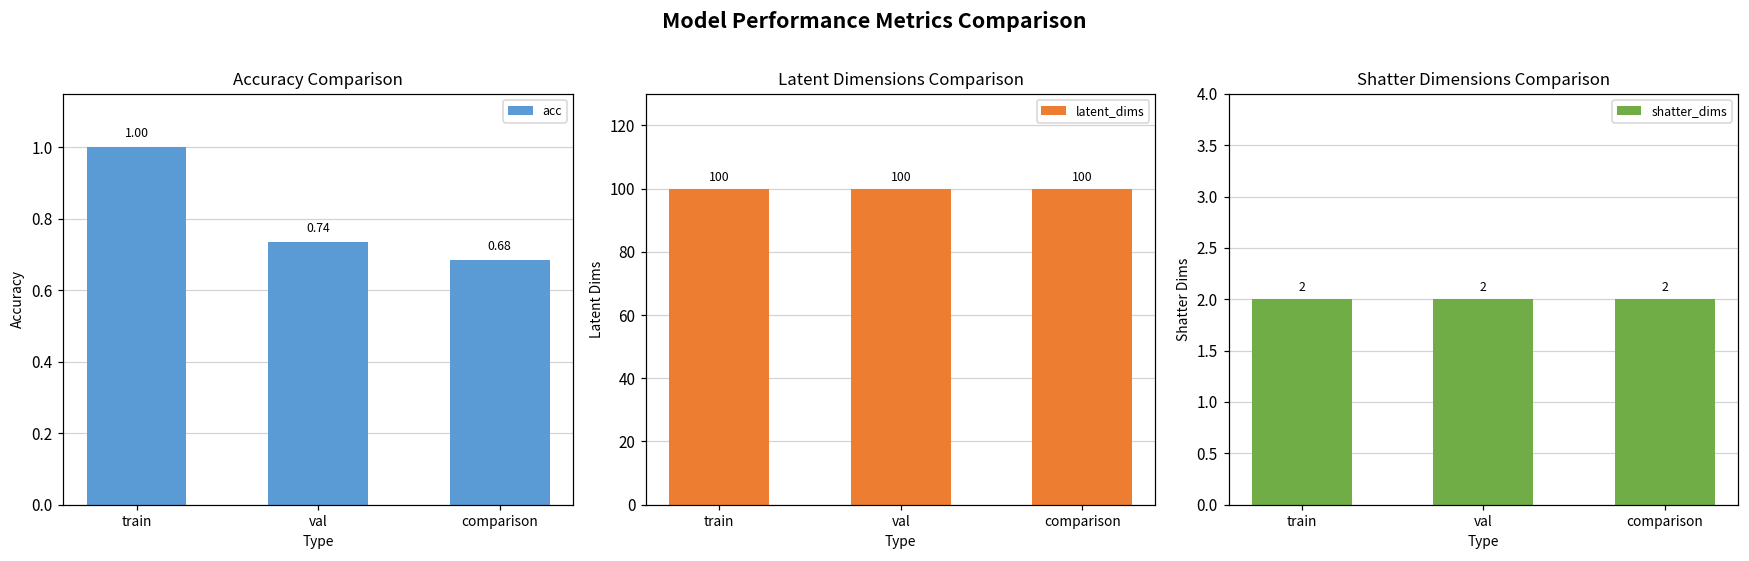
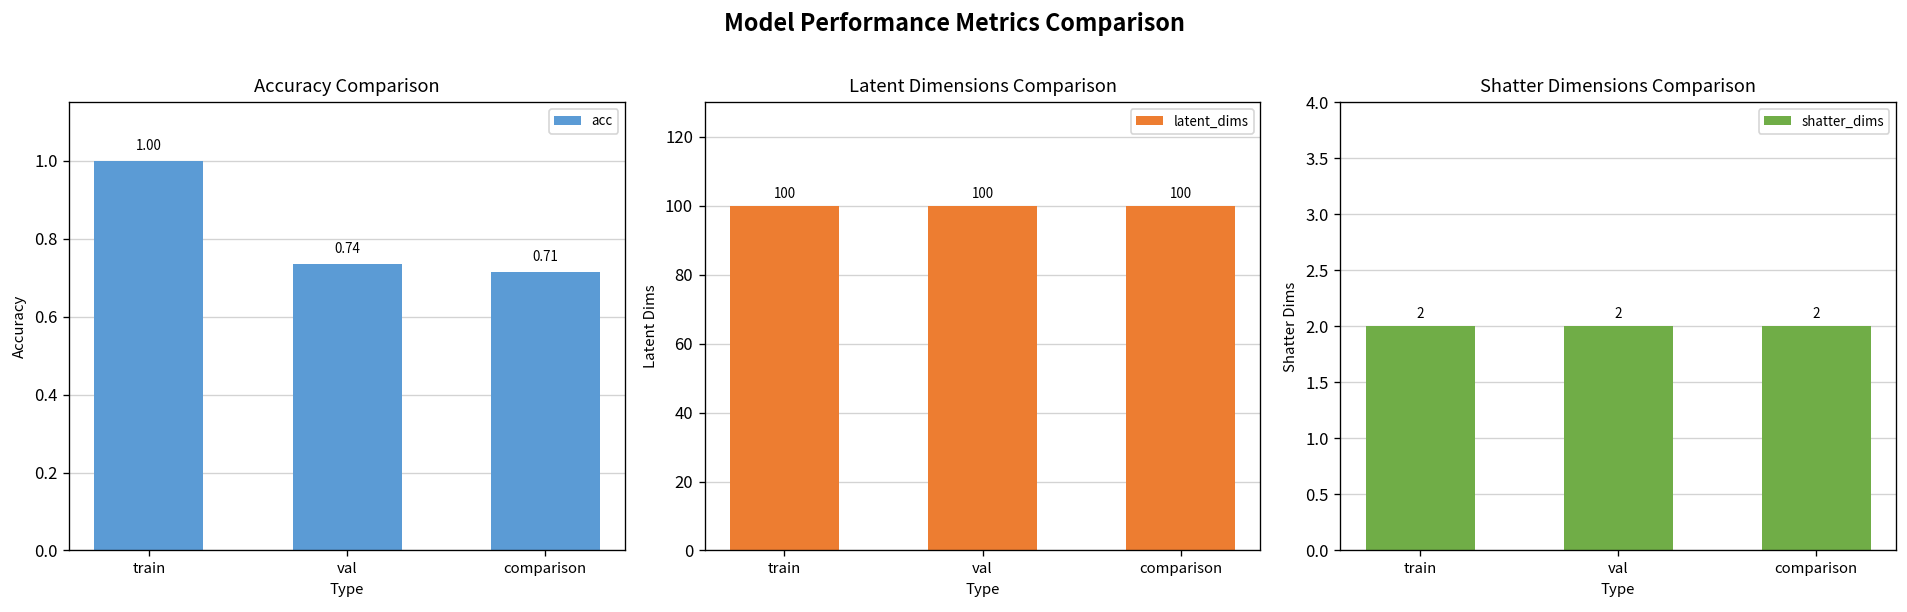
Accuracy Comparison, comparison: 0.68 -> 0.71
